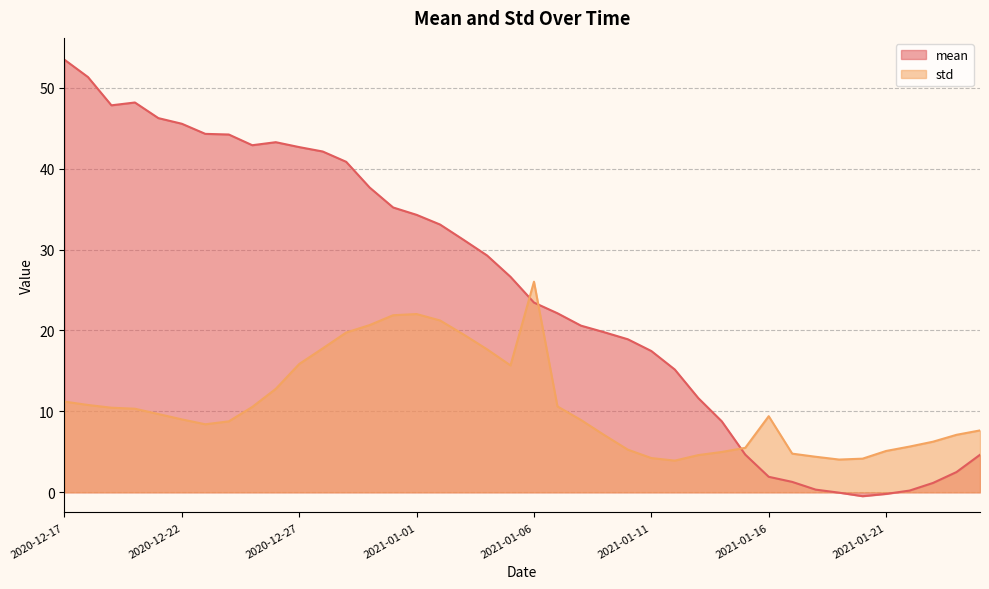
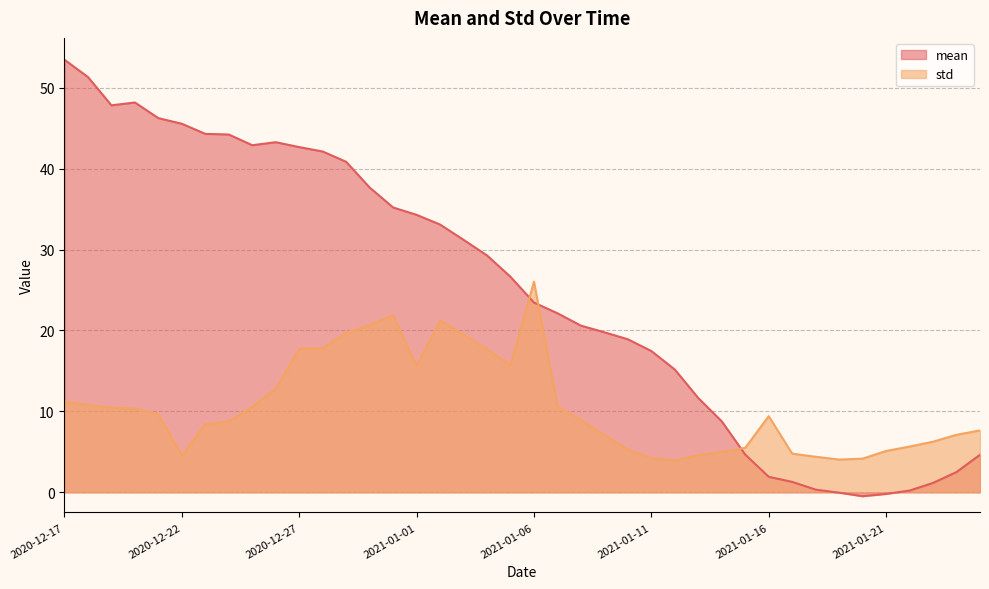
std, 2020-12-22: 9 -> 5
std, 2020-12-27: 16 -> 18
std, 2021-01-01: 22 -> 16
